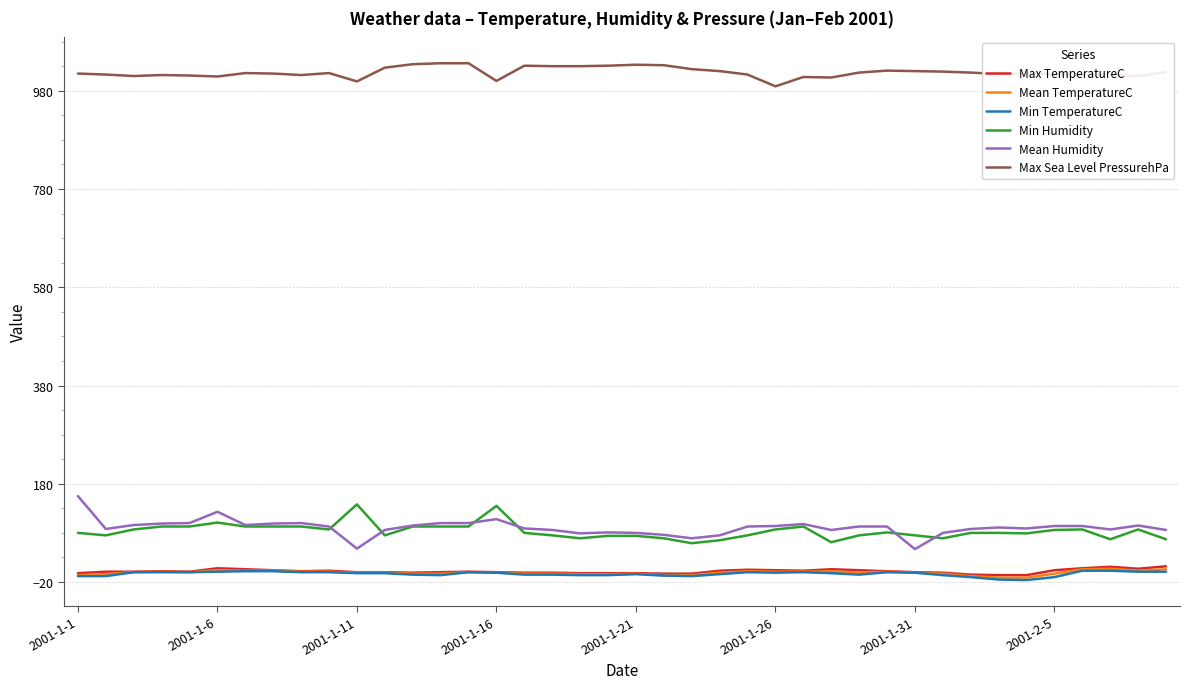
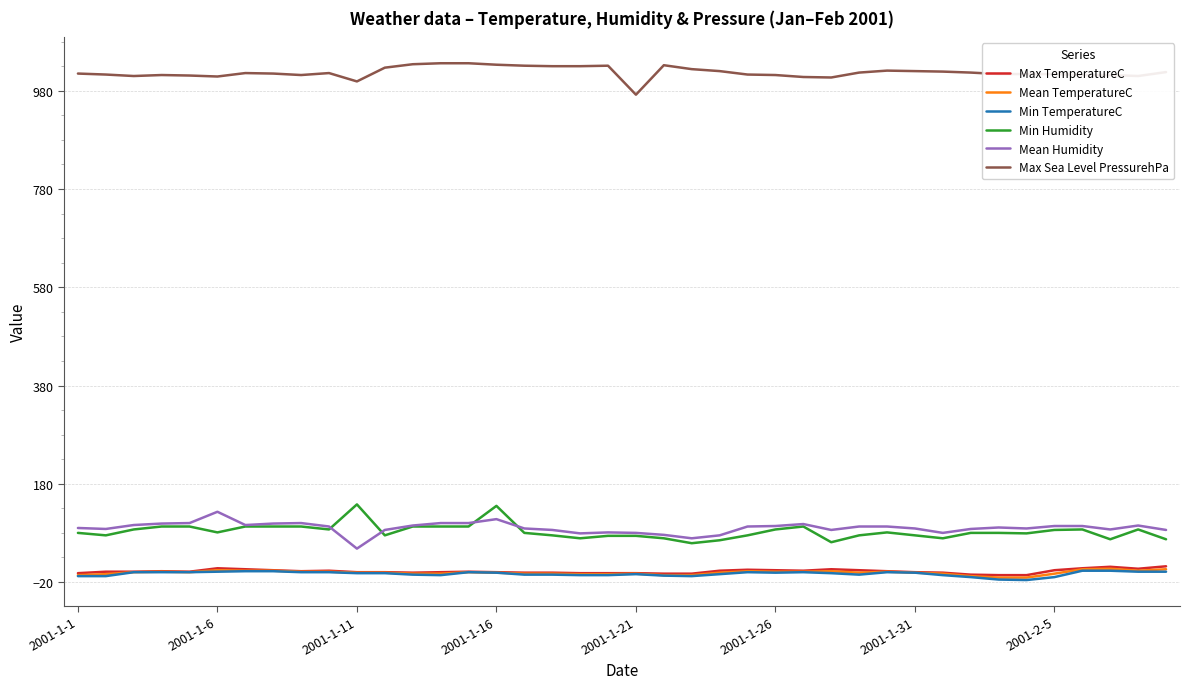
Mean Humidity, 2001-1-1: 160 -> 90
Min Humidity, 2001-1-6: 100 -> 80
Max Sea Level PressurehPa, 2001-1-16: 1000 -> 1030
Max Sea Level PressurehPa, 2001-1-21: 1030 -> 970
Max Sea Level PressurehPa, 2001-1-26: 990 -> 1010
Mean Humidity, 2001-1-31: 50 -> 90
